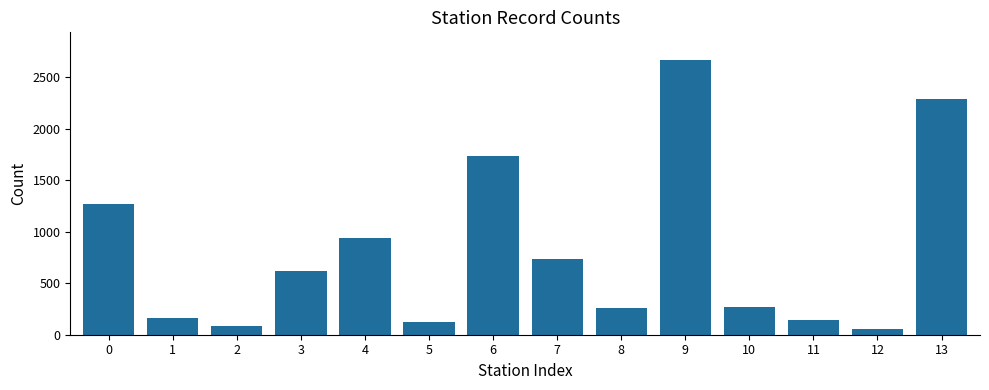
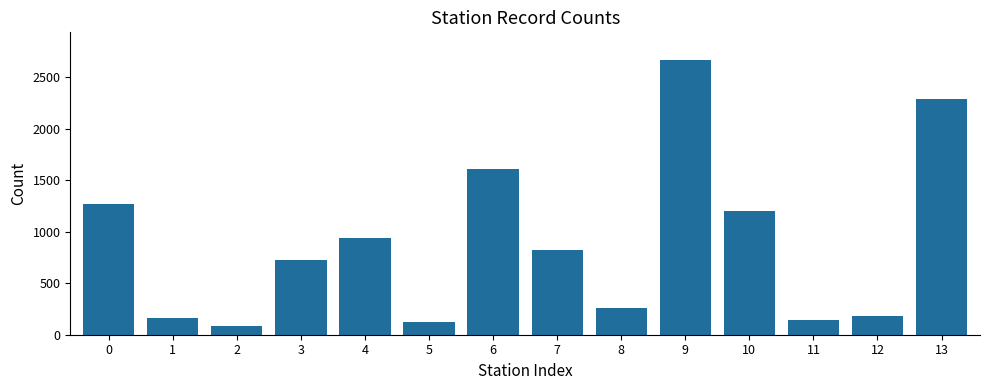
3: 620 -> 730
6: 1730 -> 1610
7: 730 -> 820
10: 270 -> 1200
12: 50 -> 180
